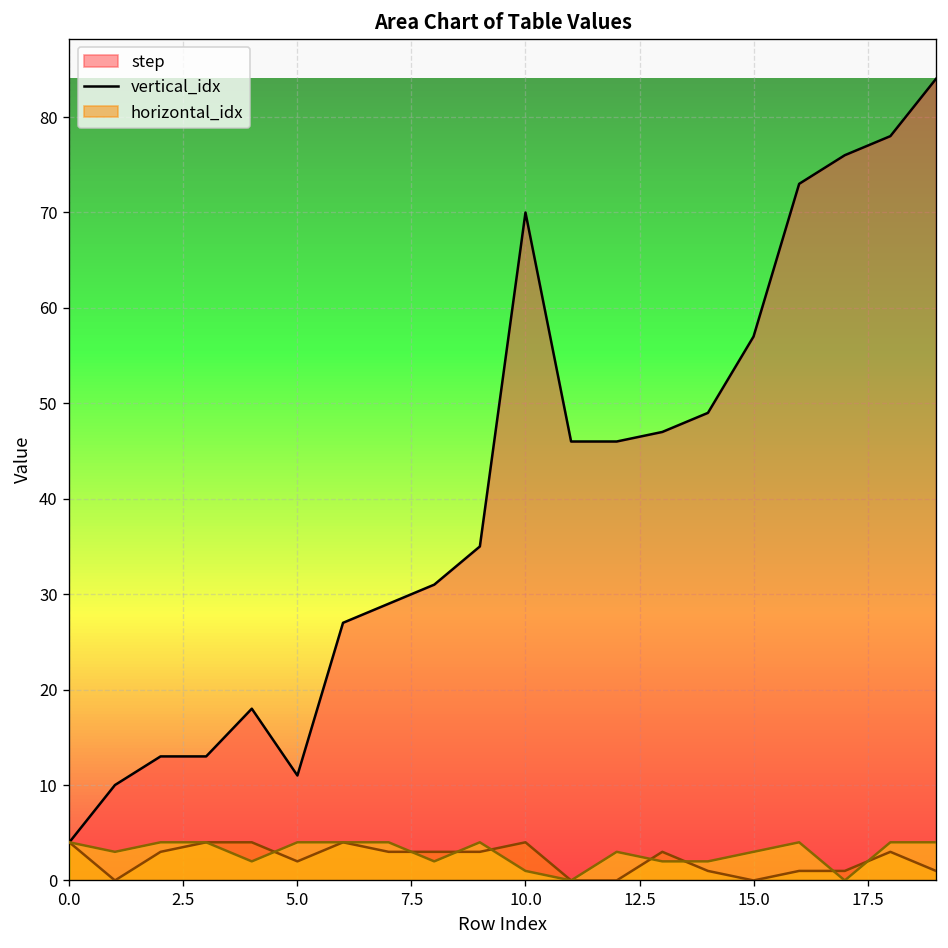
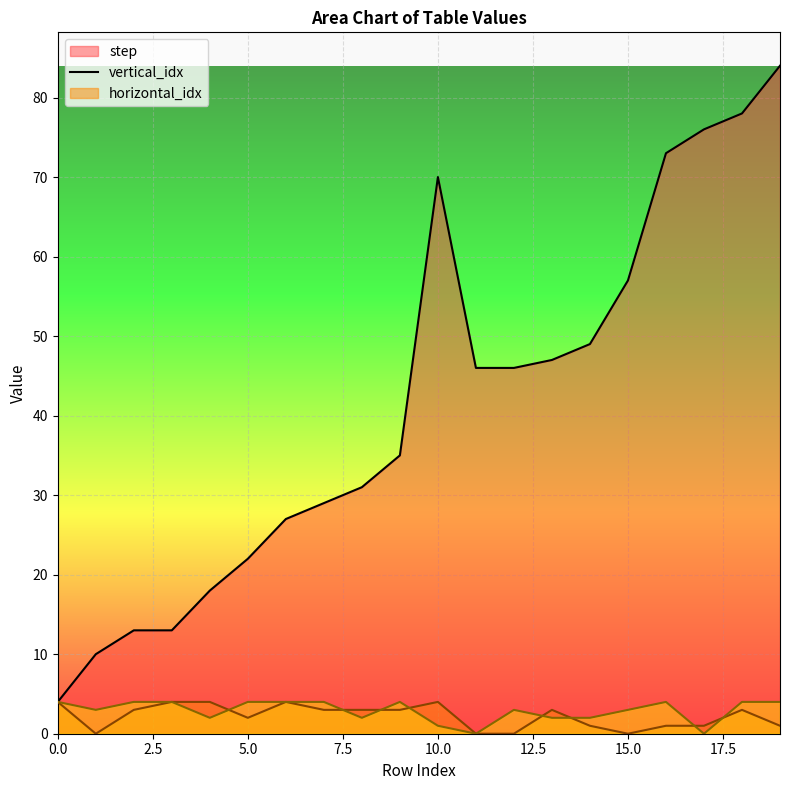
step, 5.0: 11 -> 22
